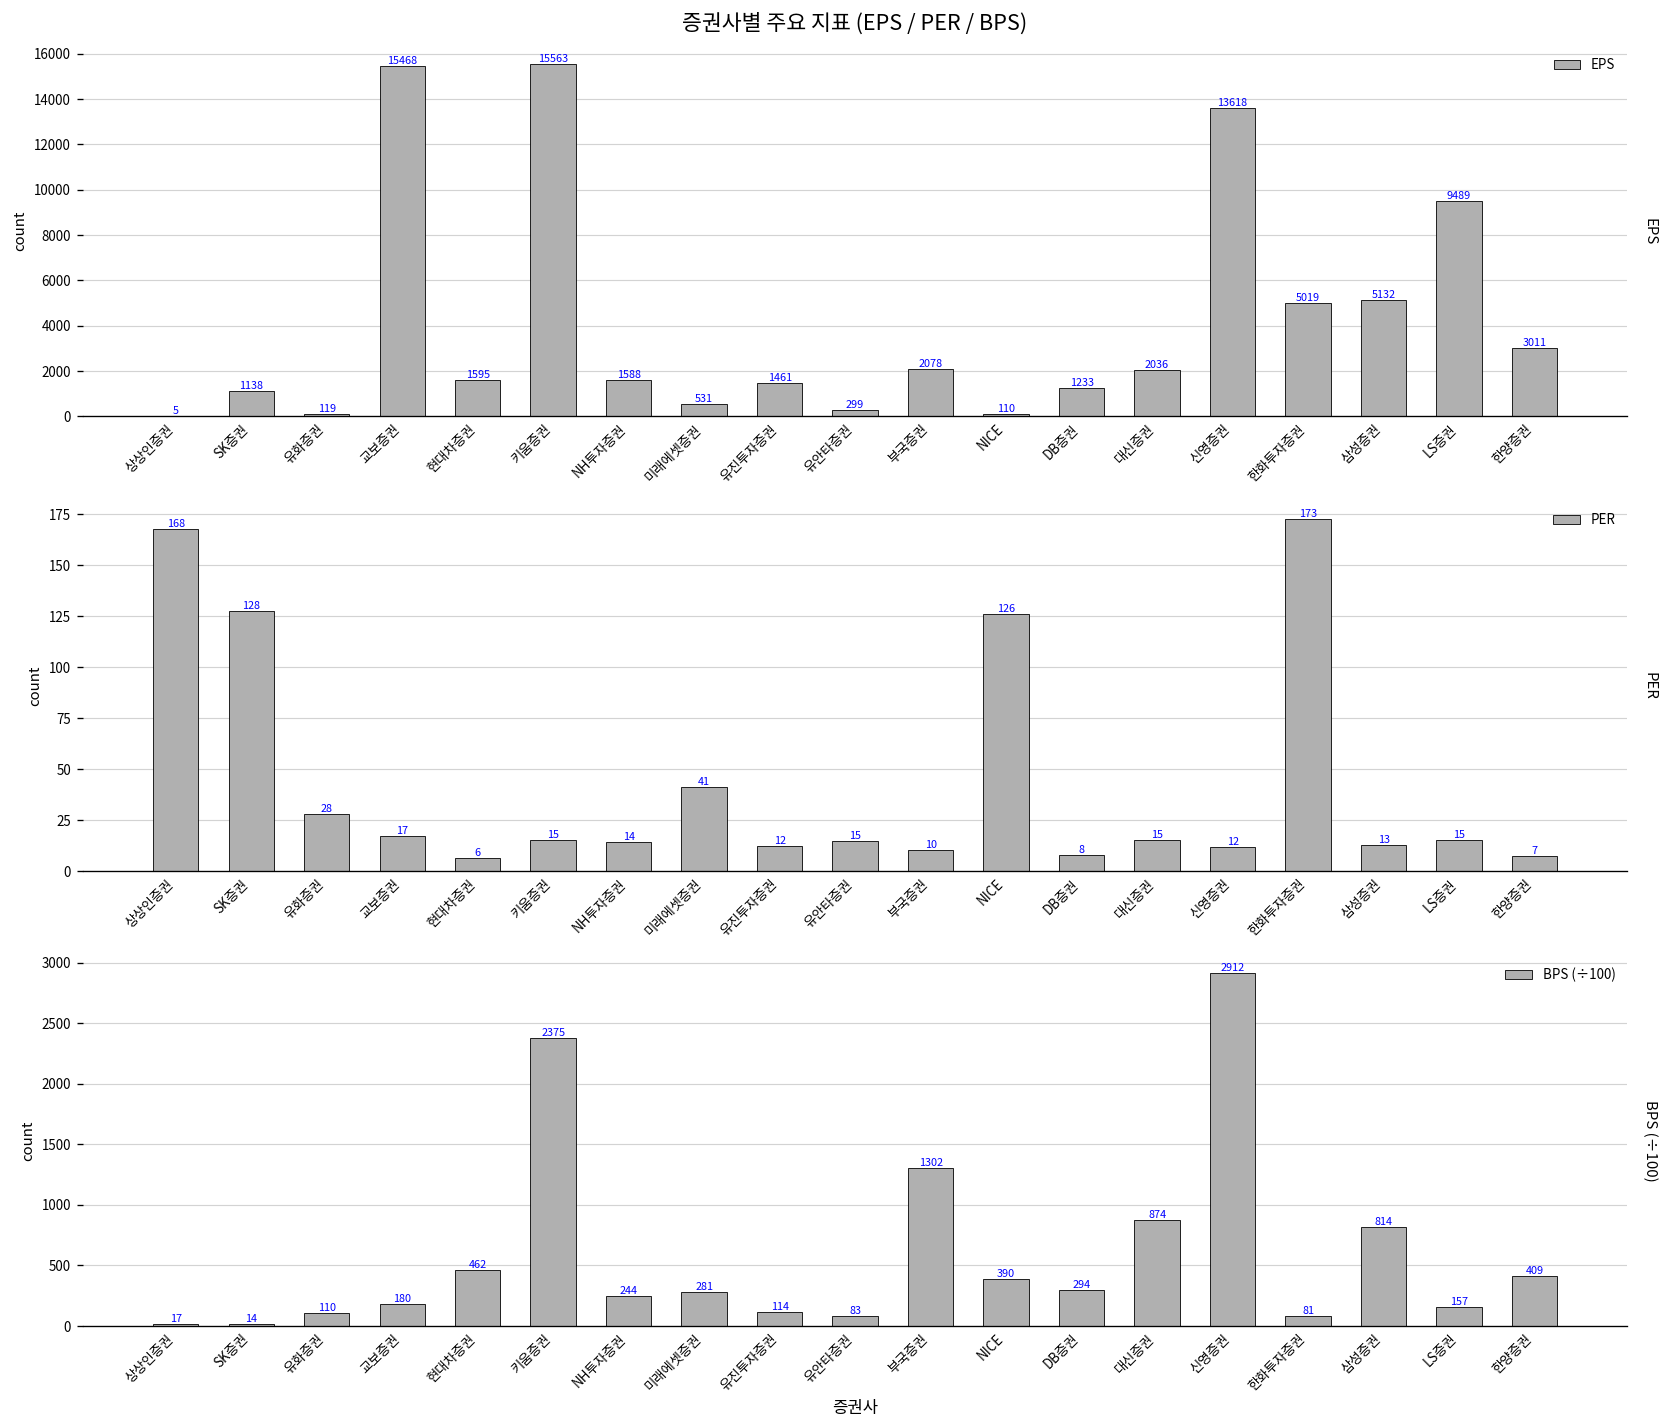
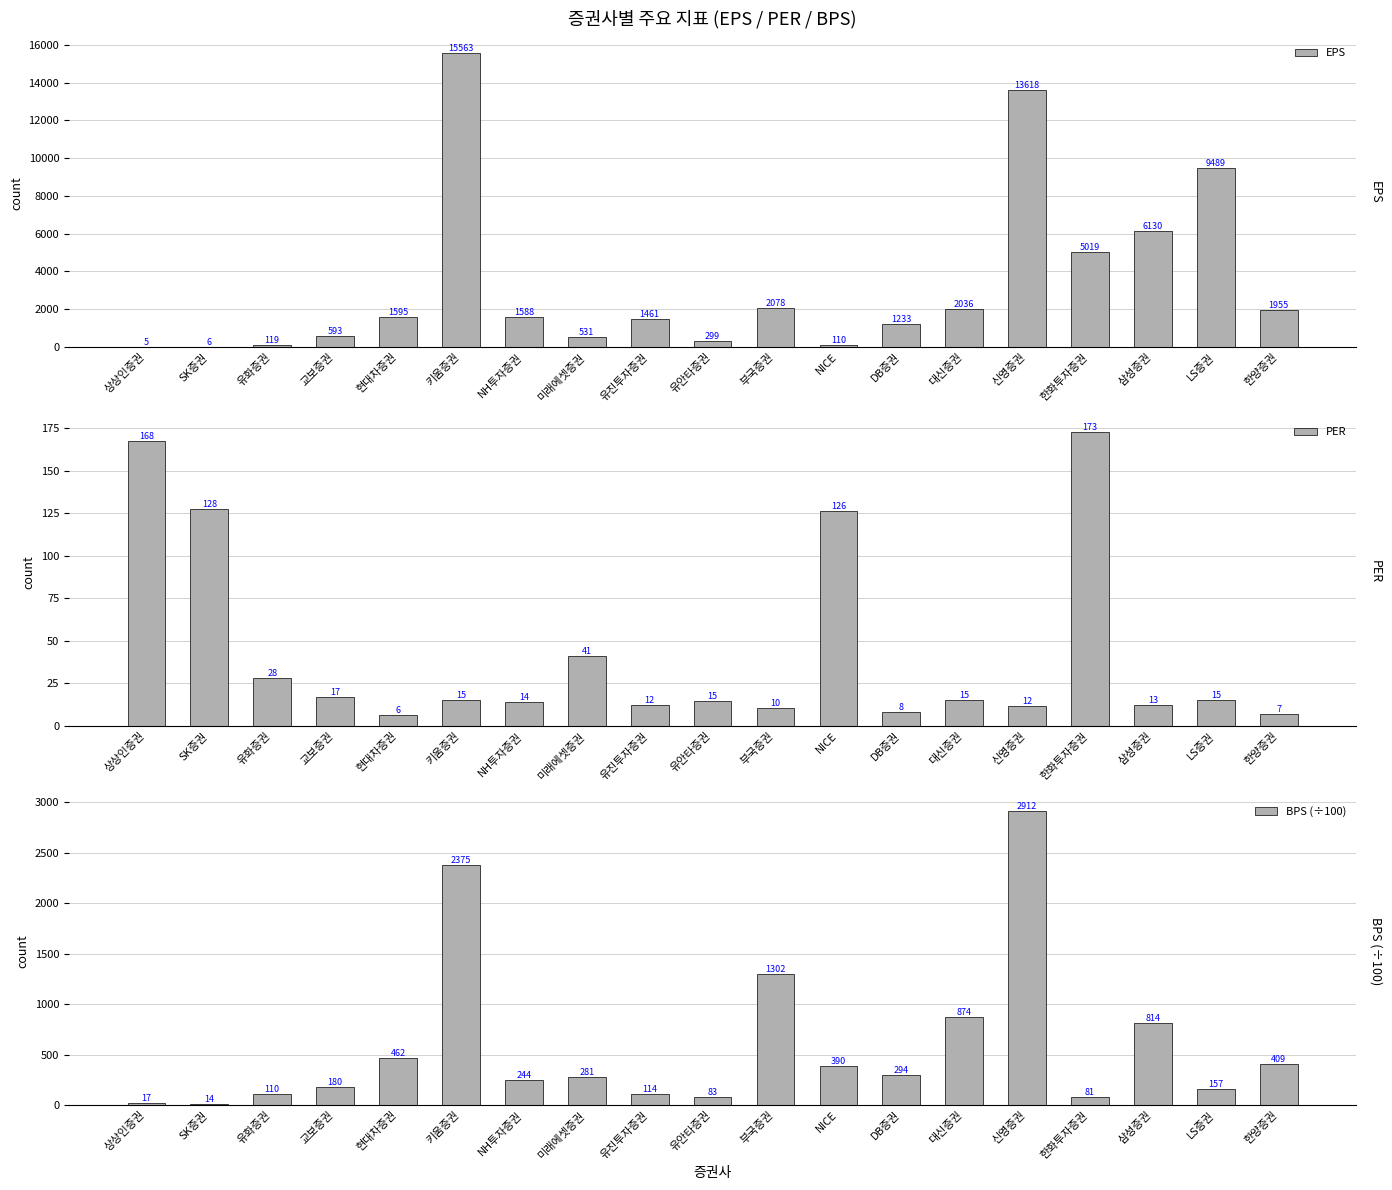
증권사별 주요 지표 (EPS / PER / BPS), SK증권: 1138 -> 6
증권사별 주요 지표 (EPS / PER / BPS), 교보증권: 15468 -> 593
증권사별 주요 지표 (EPS / PER / BPS), 삼성증권: 5132 -> 6130
증권사별 주요 지표 (EPS / PER / BPS), 한양증권: 3011 -> 1955
